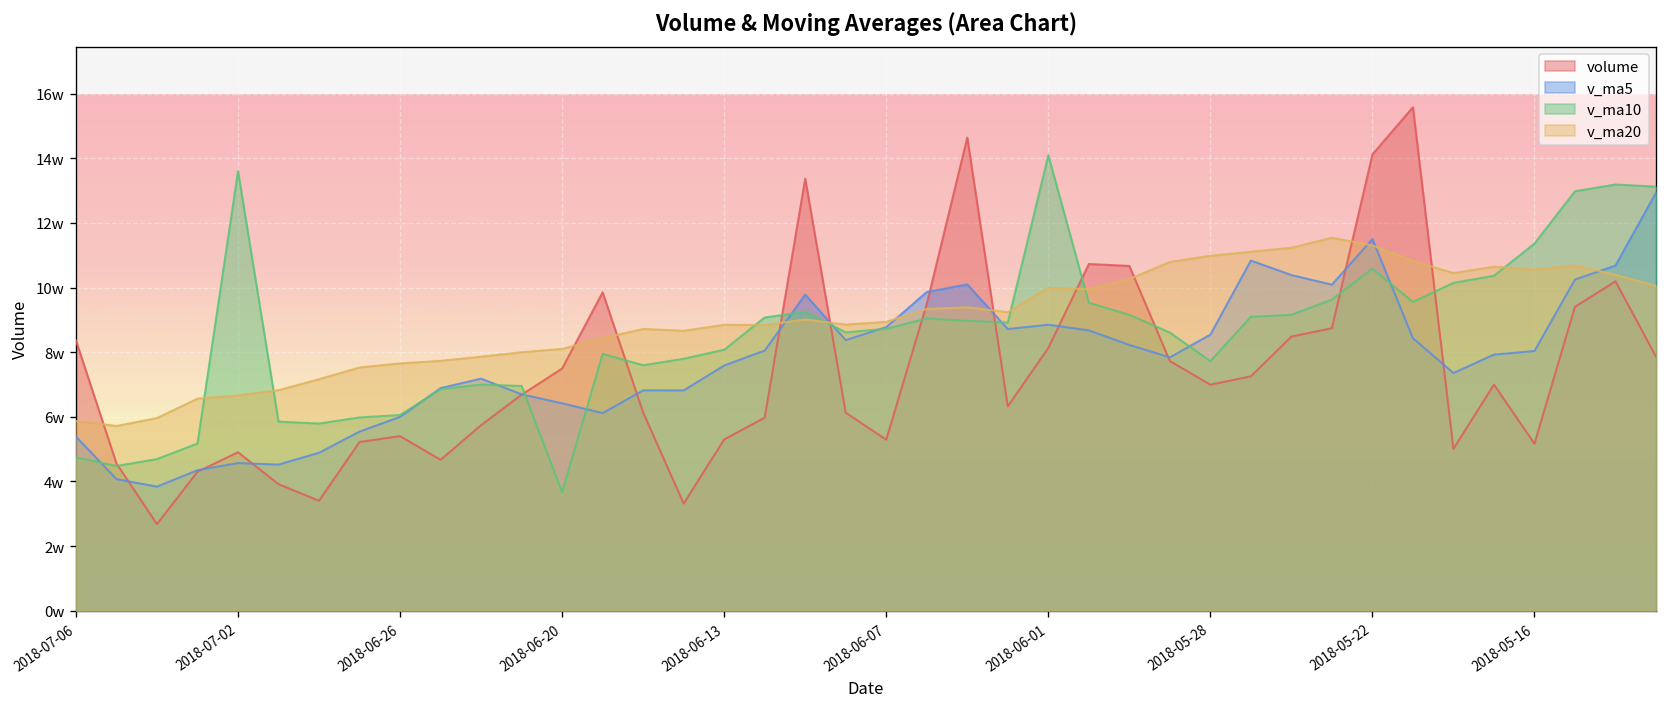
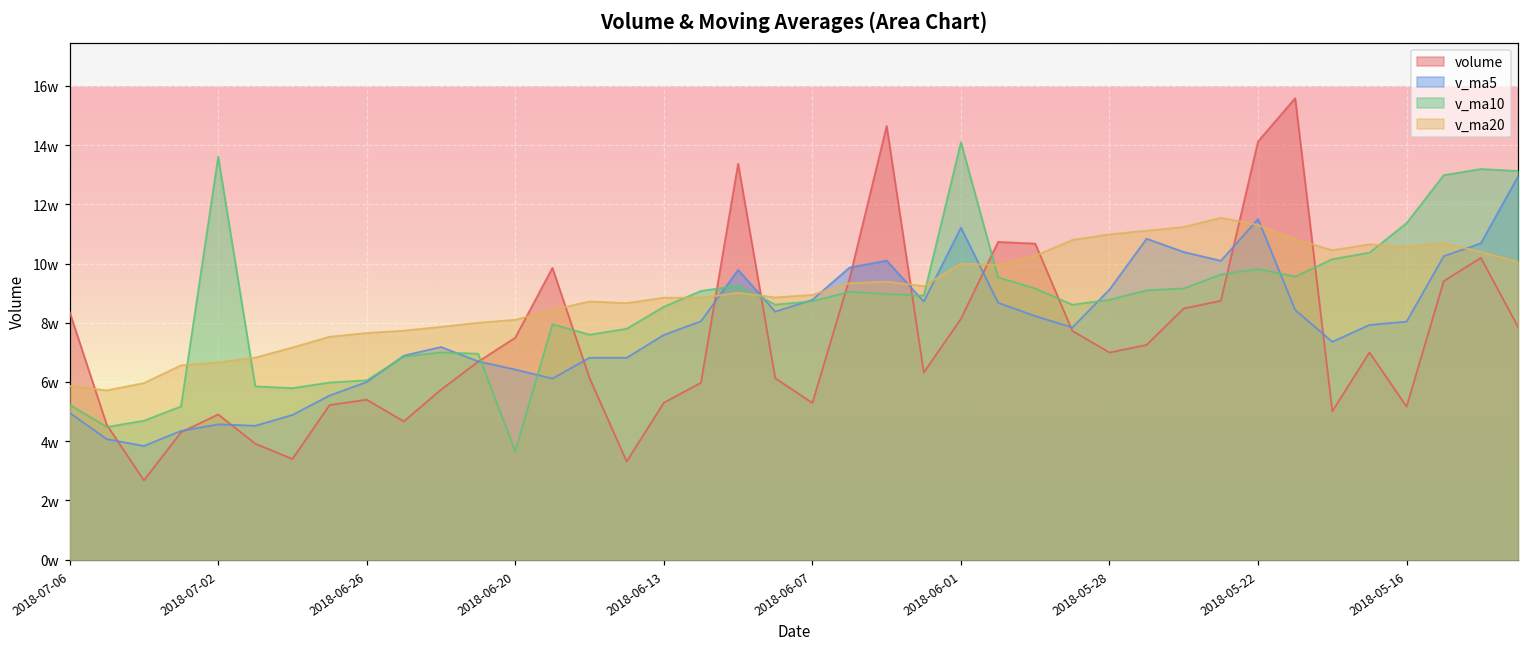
v_ma5, 2018-07-06: 5.4w -> 5.0w
v_ma10, 2018-07-06: 4.7w -> 5.2w
v_ma10, 2018-06-13: 8.1w -> 8.5w
v_ma5, 2018-06-01: 8.9w -> 11.2w
v_ma5, 2018-05-28: 8.5w -> 9.1w
v_ma10, 2018-05-28: 7.7w -> 8.8w
v_ma10, 2018-05-22: 10.6w -> 9.8w
